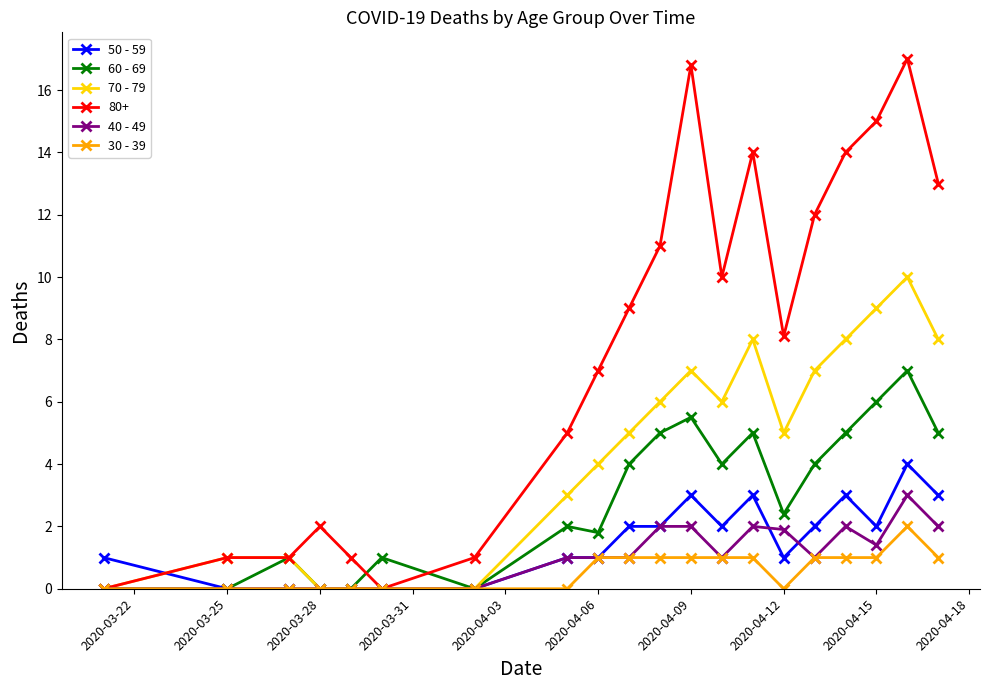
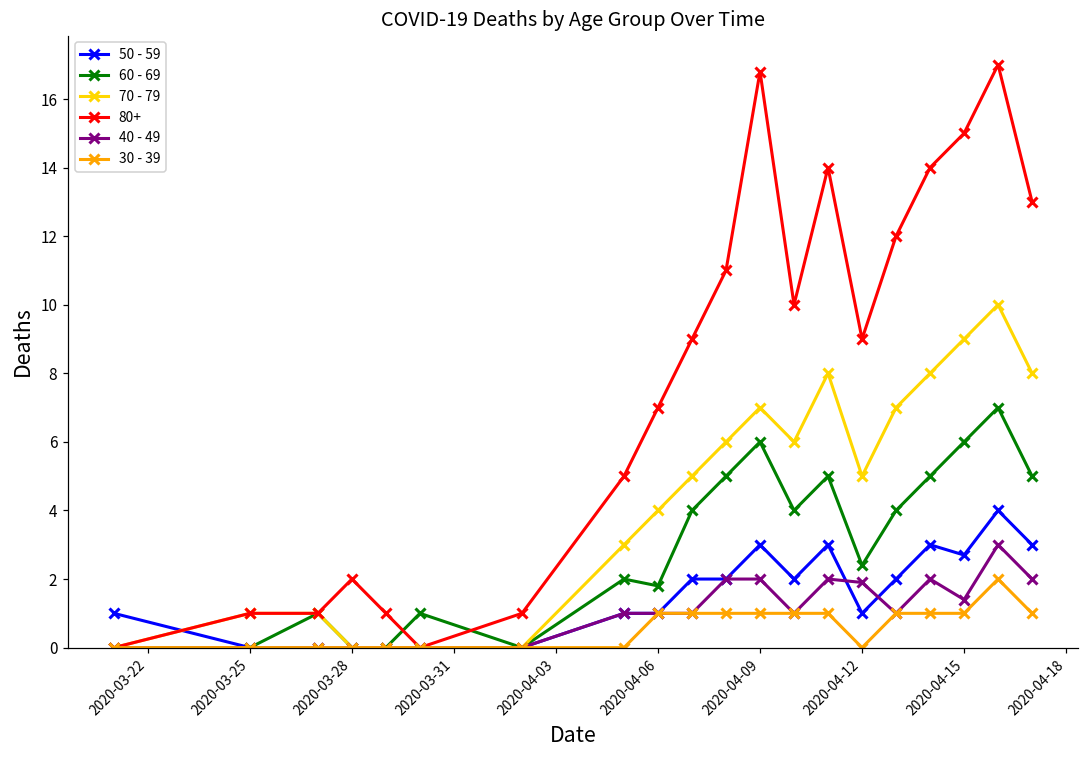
60 - 69, 2020-04-09: 5.5 -> 6.0
80+, 2020-04-12: 8.1 -> 9.0
50 - 59, 2020-04-15: 2.0 -> 2.7
